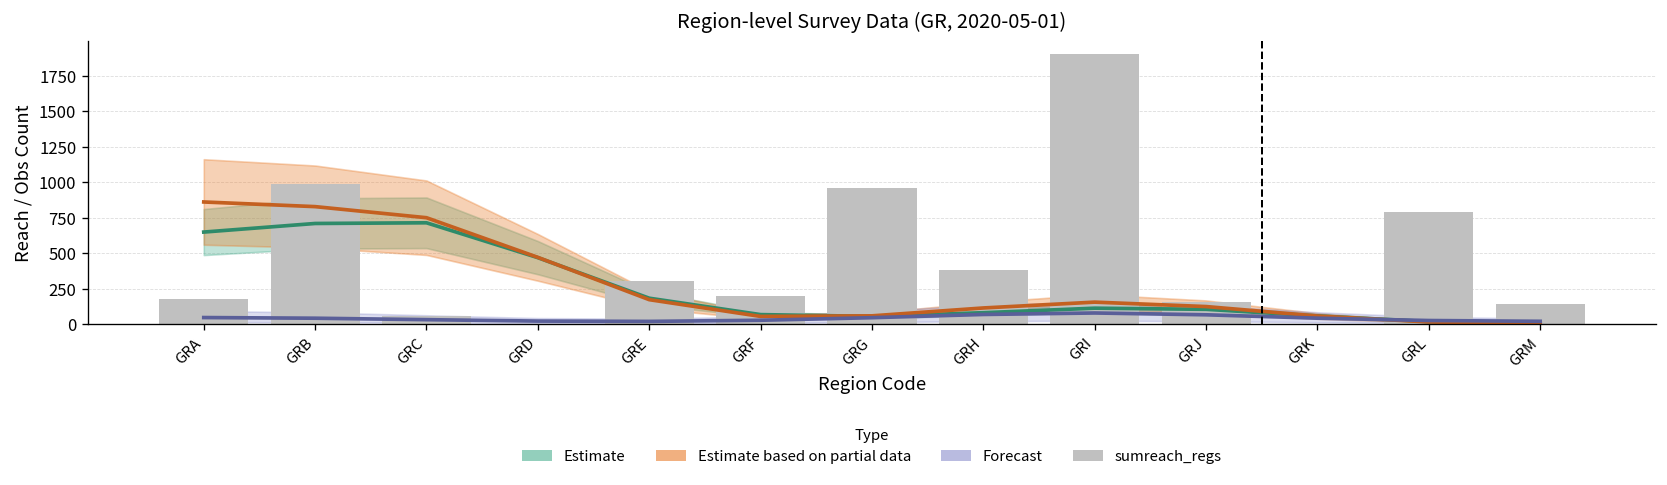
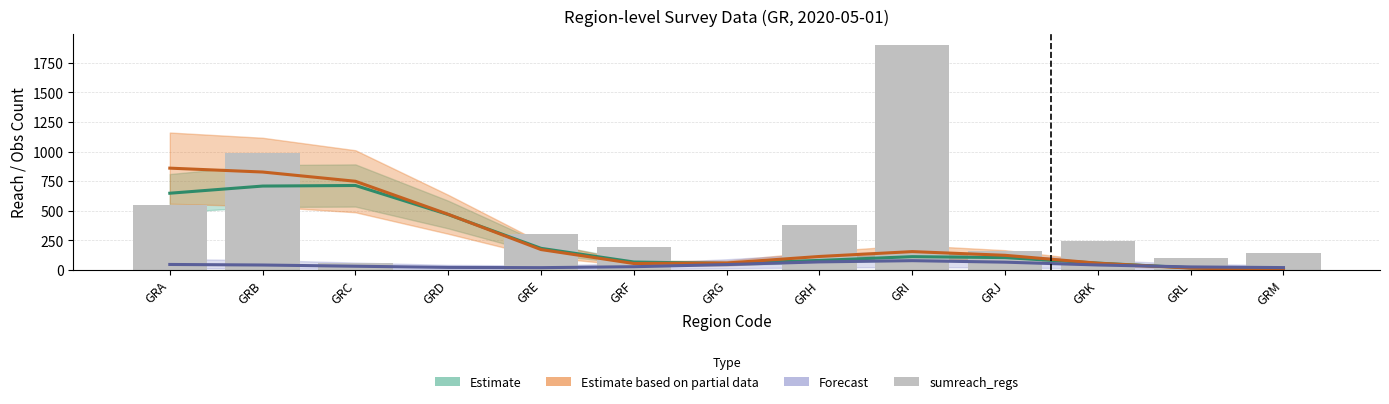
sumreach_regs, GRA: 180 -> 550
sumreach_regs, GRG: 960 -> 0
sumreach_regs, GRK: 0 -> 240
sumreach_regs, GRL: 790 -> 100
